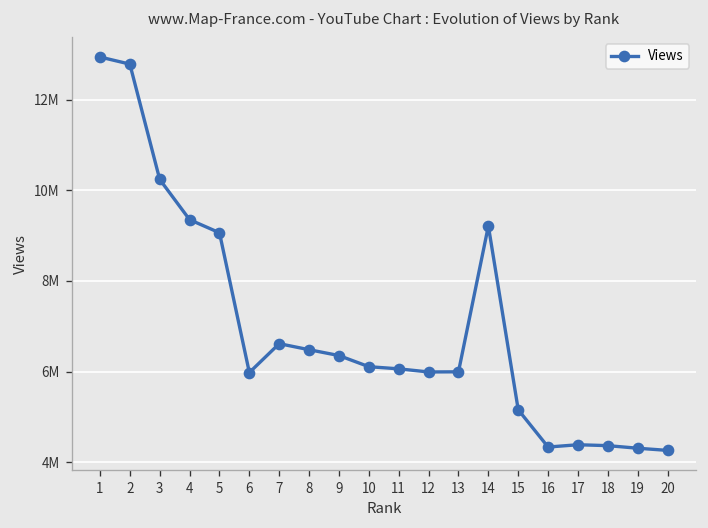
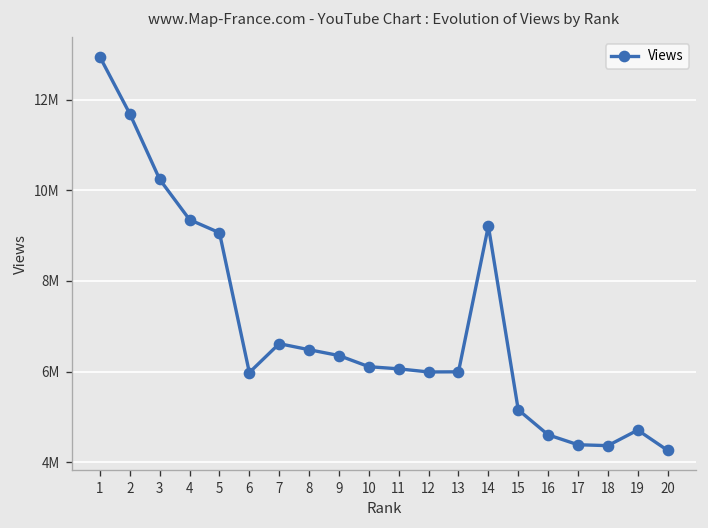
2: 12800000 -> 11700000
16: 4300000 -> 4600000
19: 4300000 -> 4700000
